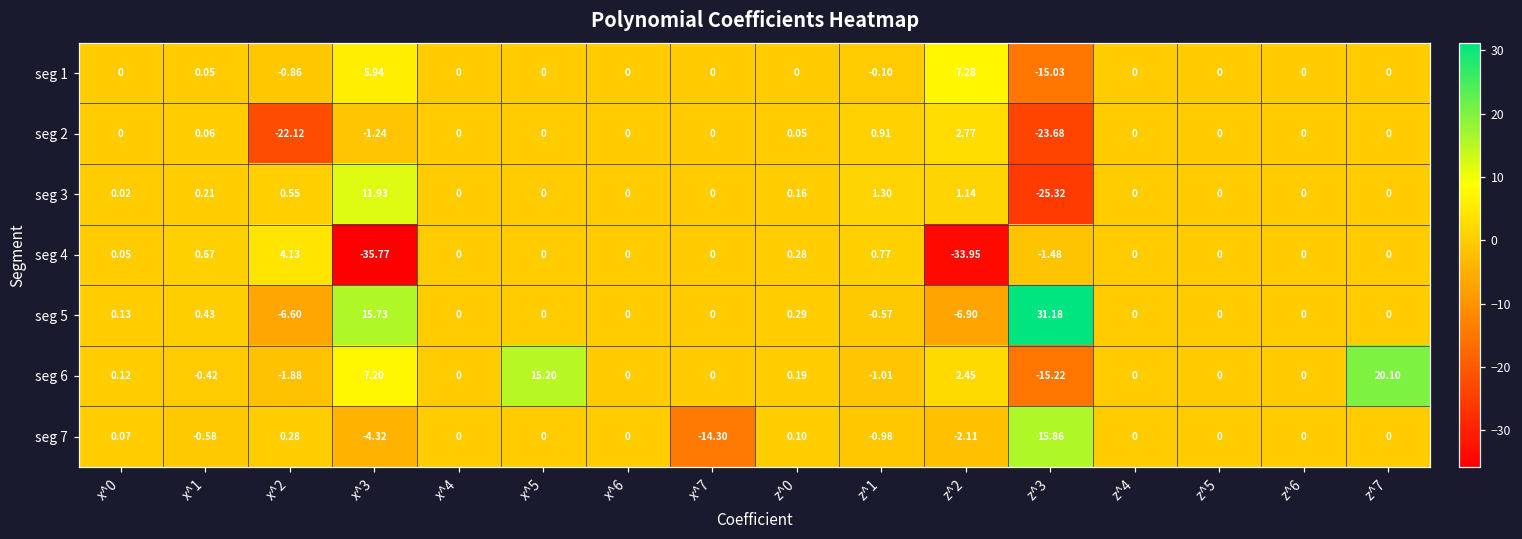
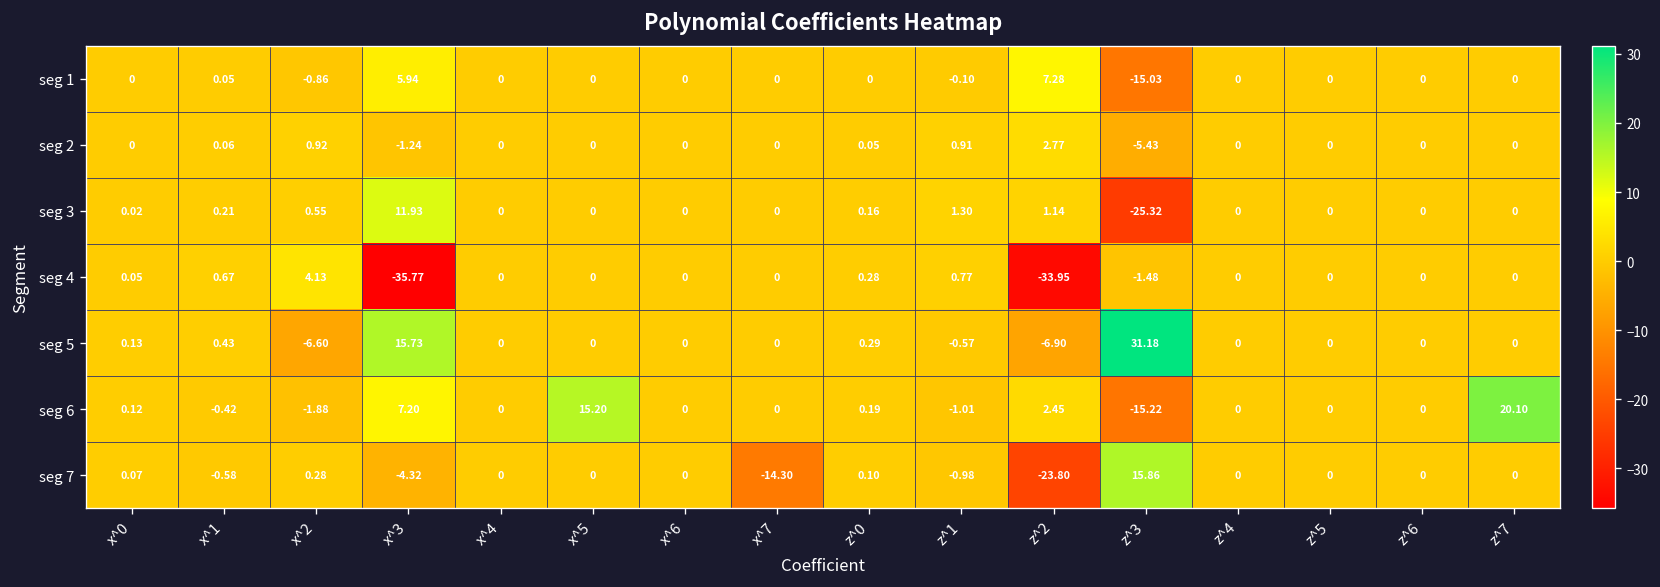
seg 2, x^2: -22.12 -> 0.92
seg 2, z^3: -23.68 -> -5.43
seg 7, z^2: -2.11 -> -23.80
